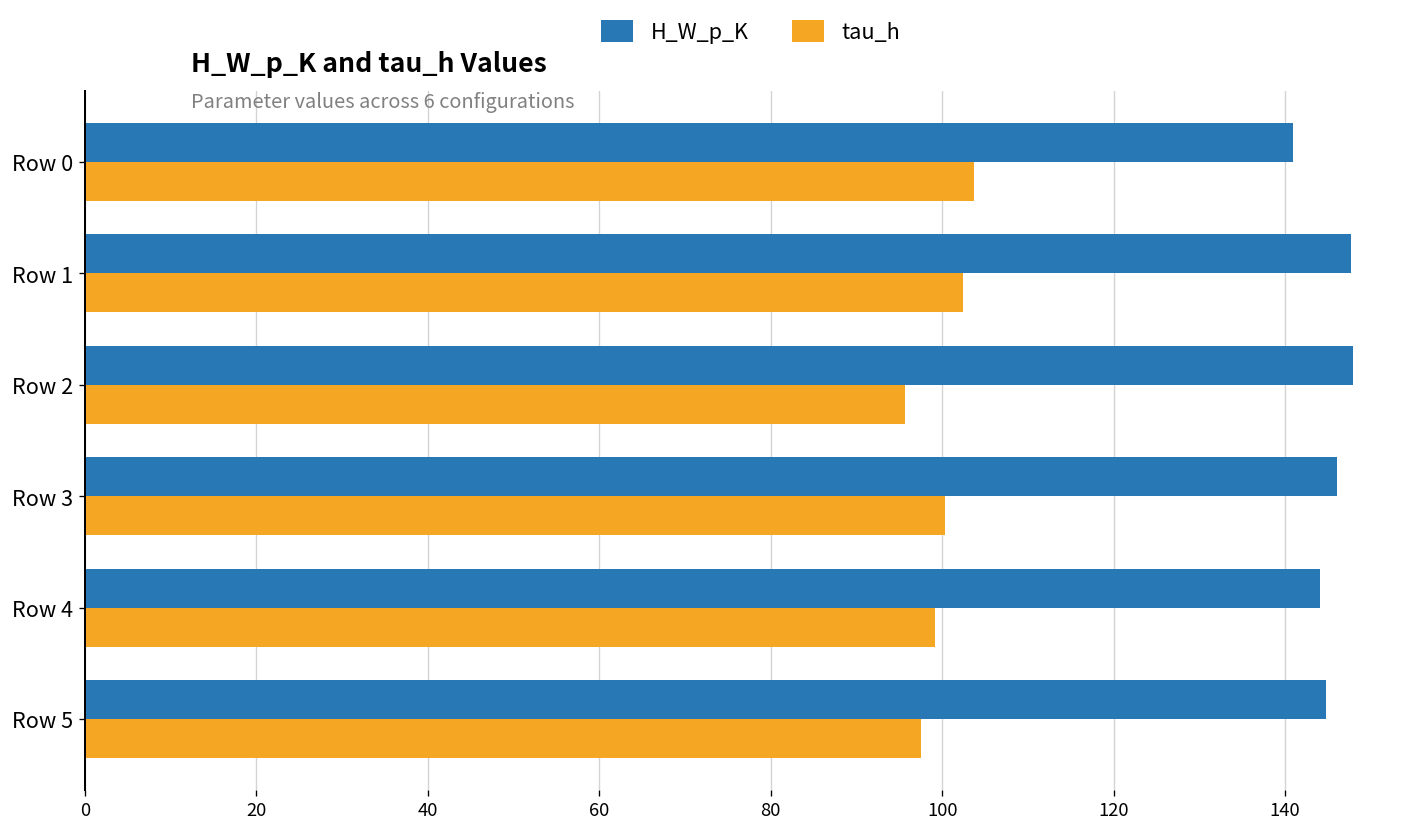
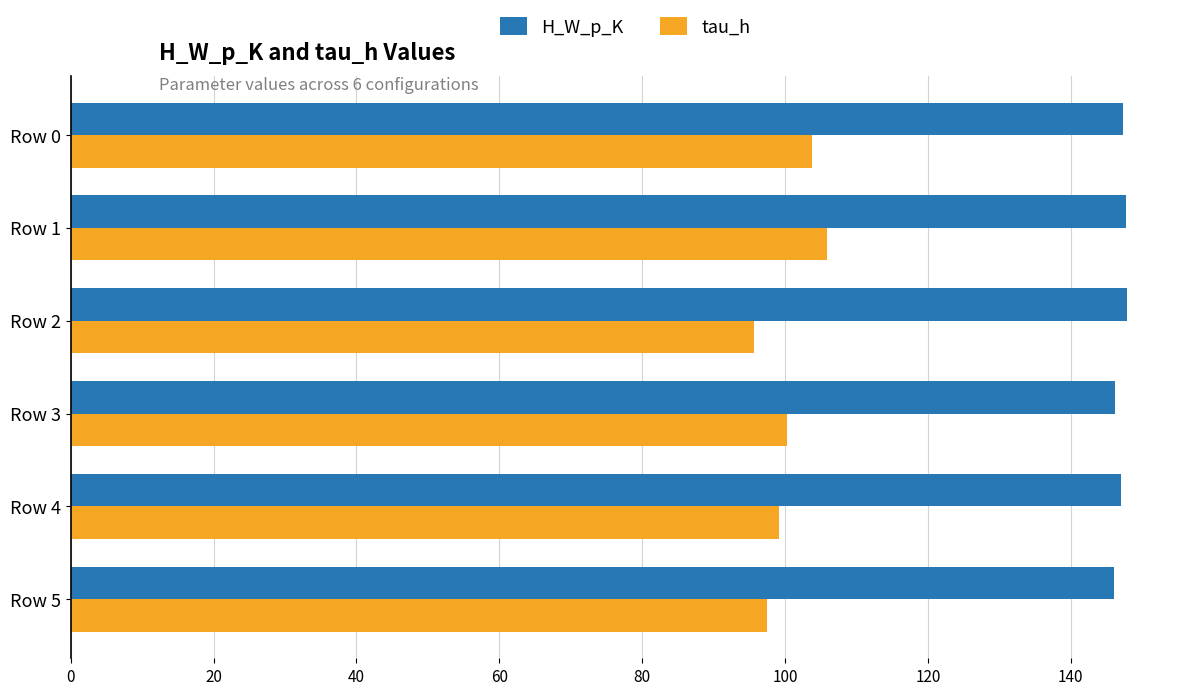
H_W_p_K, Row 0: 141 -> 147
tau_h, Row 1: 102 -> 106
H_W_p_K, Row 4: 144 -> 147
H_W_p_K, Row 5: 145 -> 146
